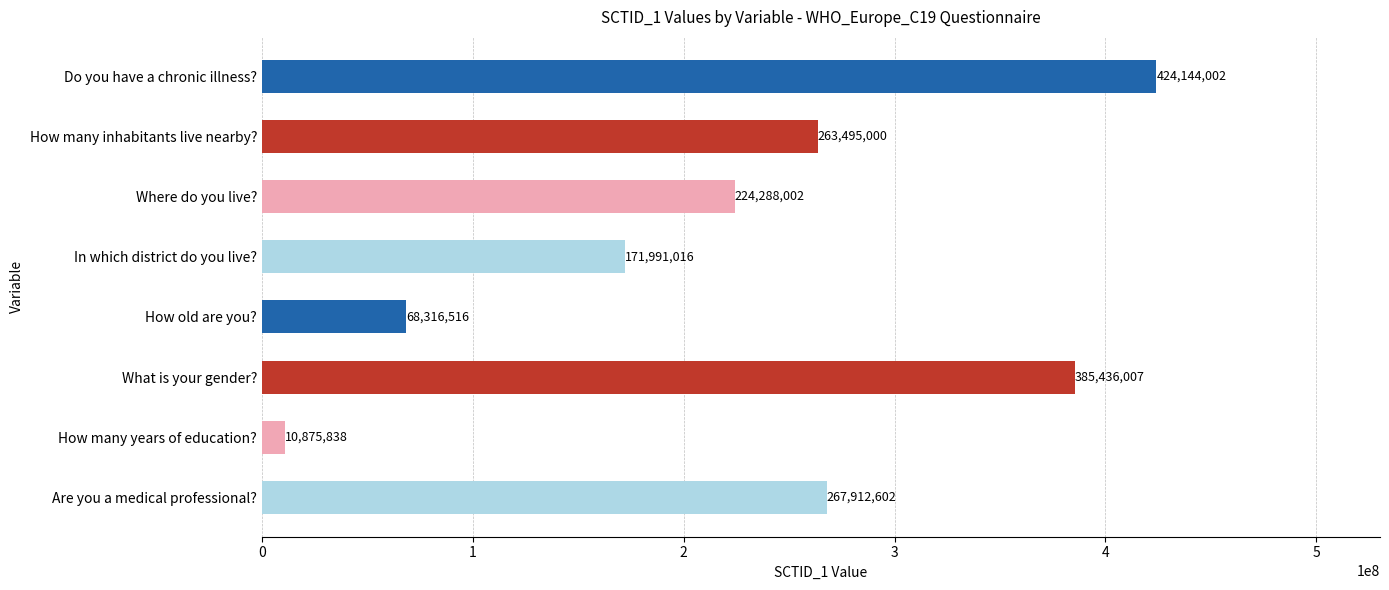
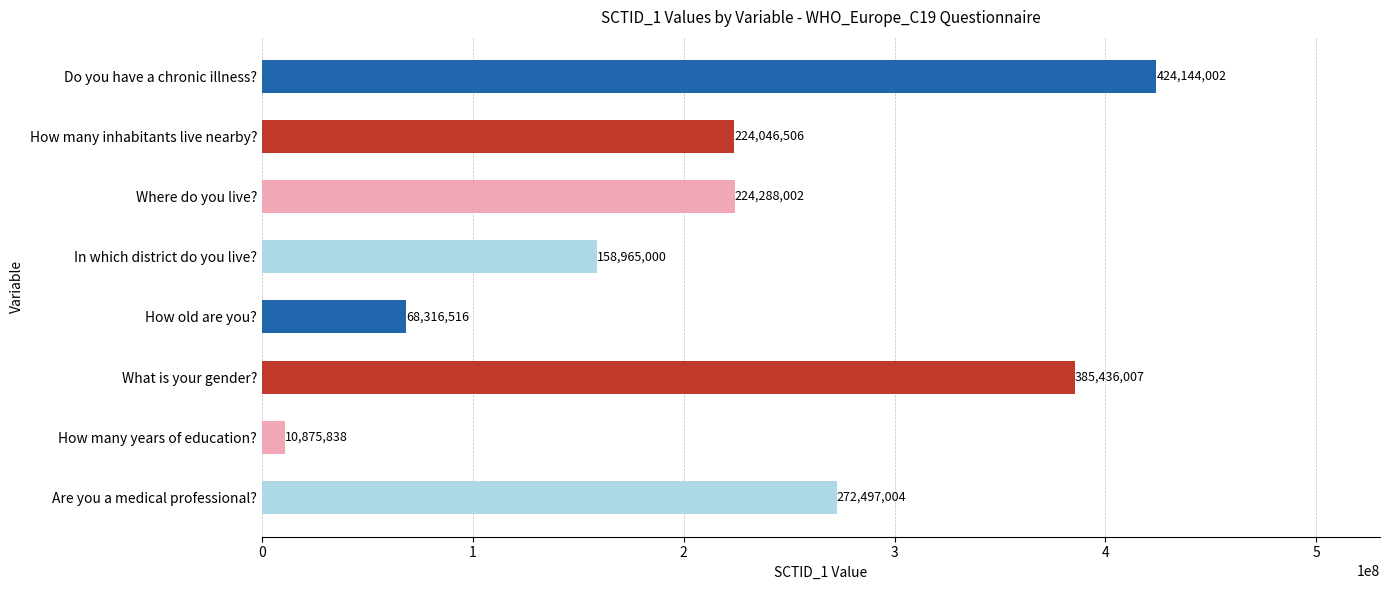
How many inhabitants live nearby?: 263,495,000 -> 224,046,506
In which district do you live?: 171,991,016 -> 158,965,000
Are you a medical professional?: 267,912,602 -> 272,497,004
